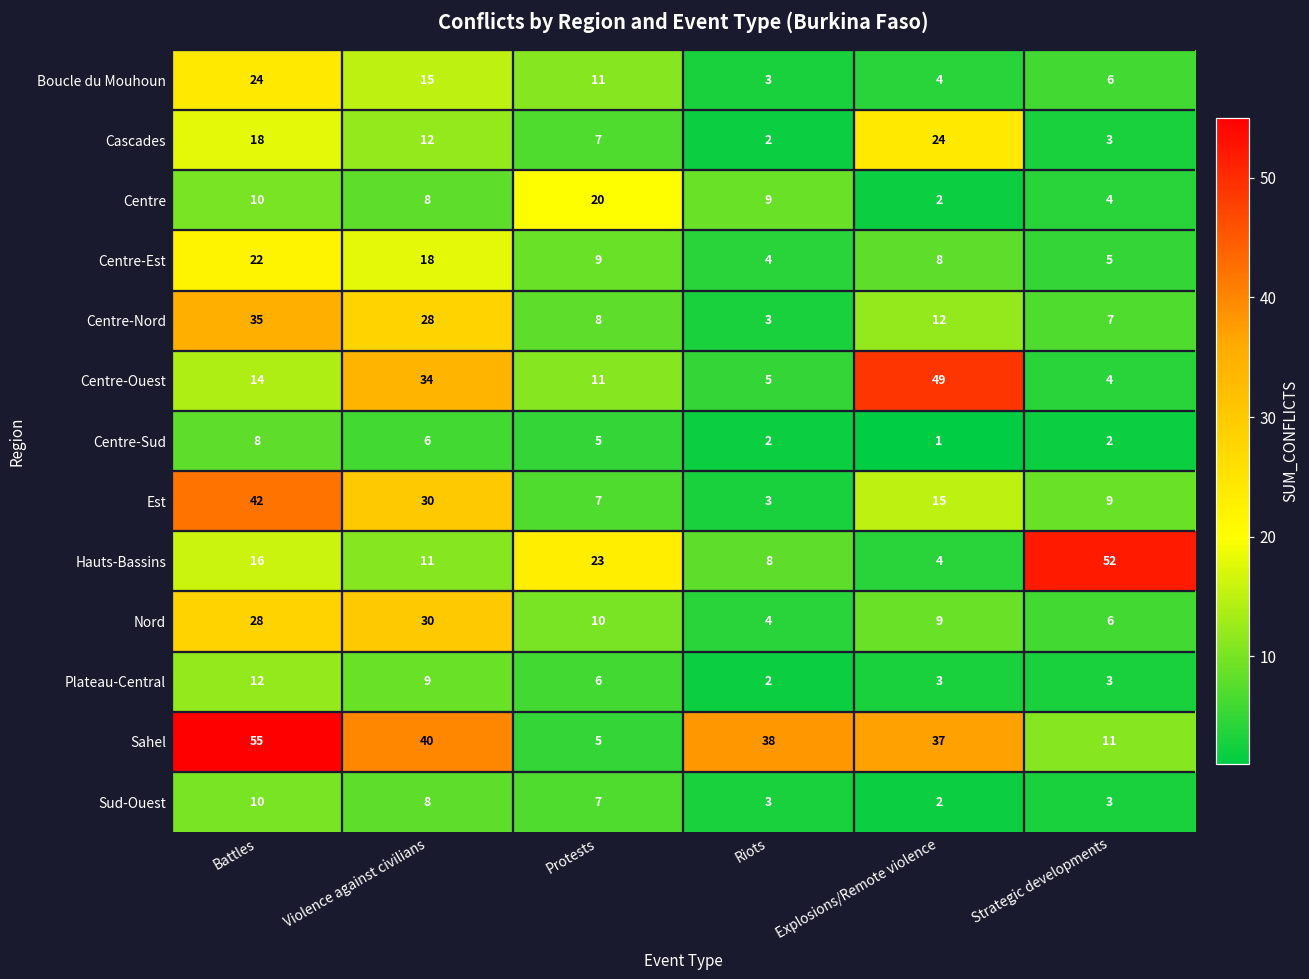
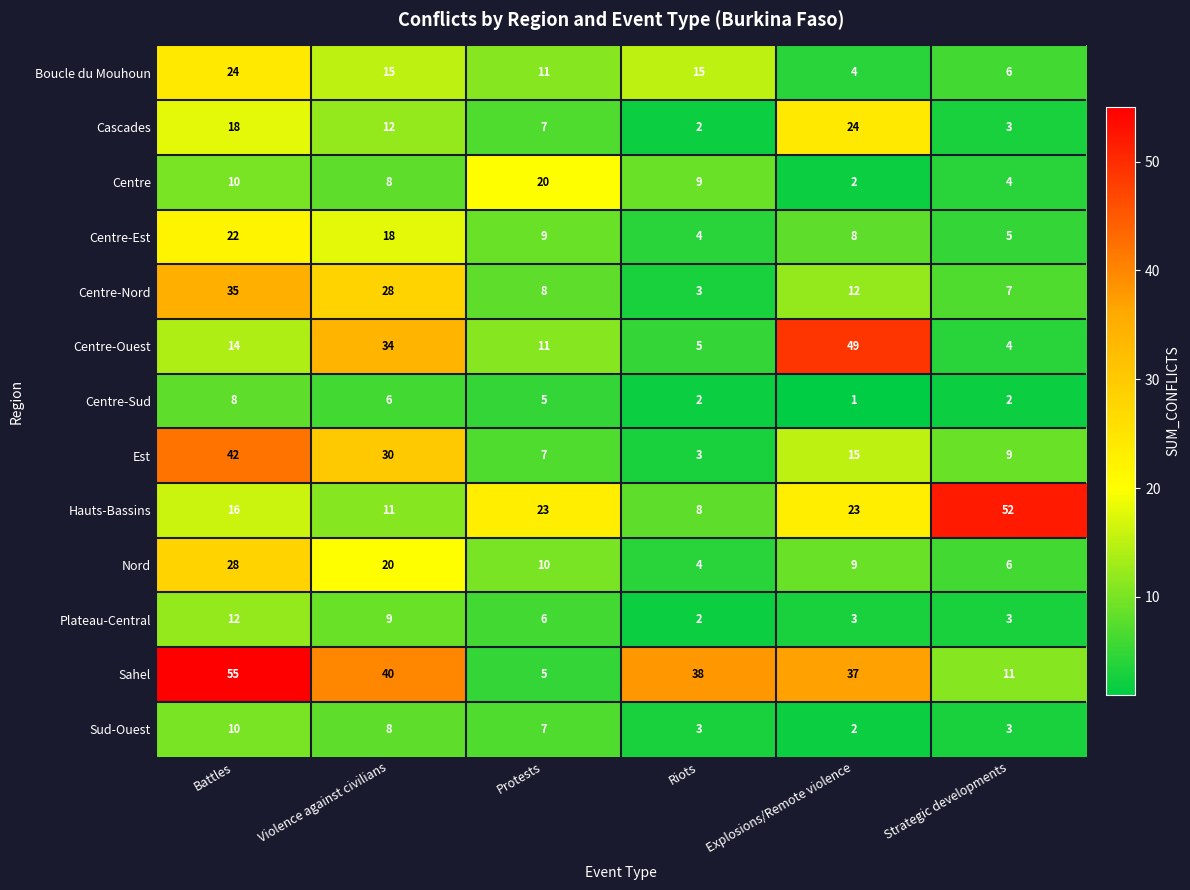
Boucle du Mouhoun, Riots: 3 -> 15
Hauts-Bassins, Explosions/Remote violence: 4 -> 23
Nord, Violence against civilians: 30 -> 20
